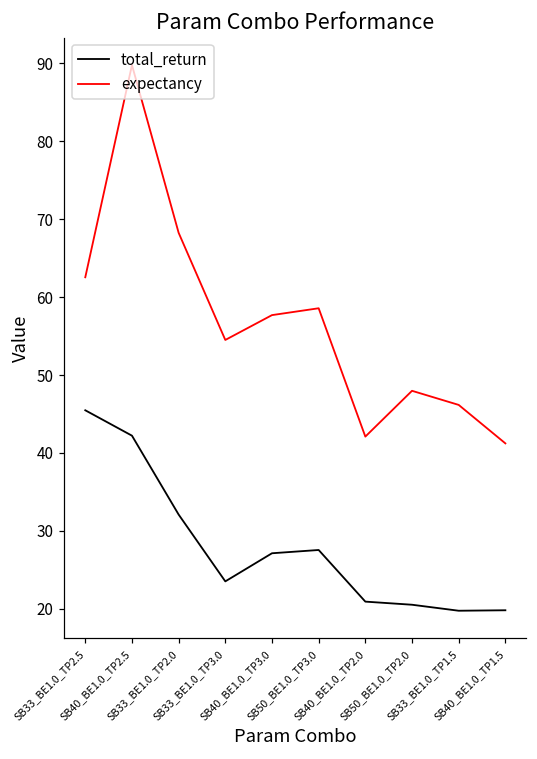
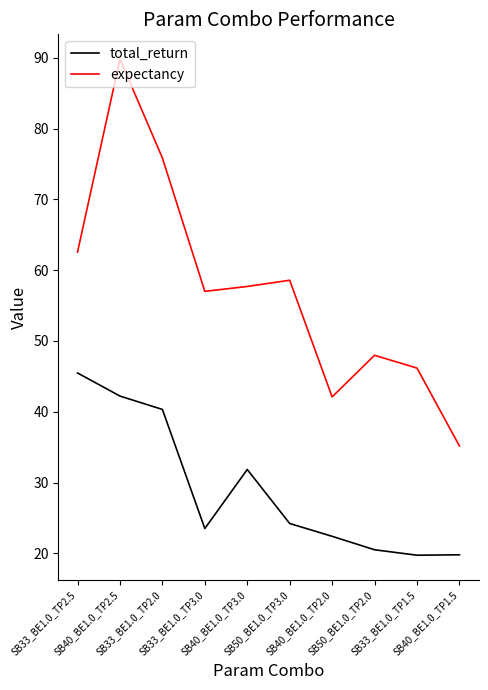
total_return, SB33_BE1.0_TP2.0: 32 -> 40
expectancy, SB33_BE1.0_TP2.0: 68 -> 76
expectancy, SB33_BE1.0_TP3.0: 55 -> 57
total_return, SB40_BE1.0_TP3.0: 27 -> 32
total_return, SB50_BE1.0_TP3.0: 28 -> 24
total_return, SB40_BE1.0_TP2.0: 21 -> 22
expectancy, SB40_BE1.0_TP1.5: 41 -> 35
